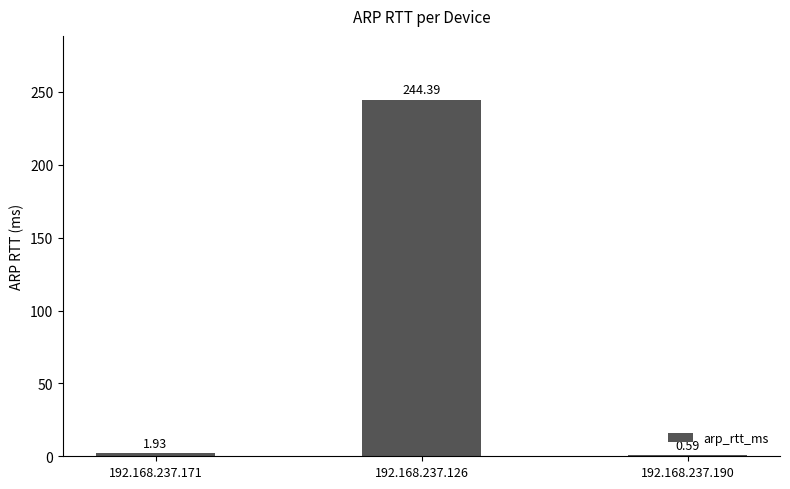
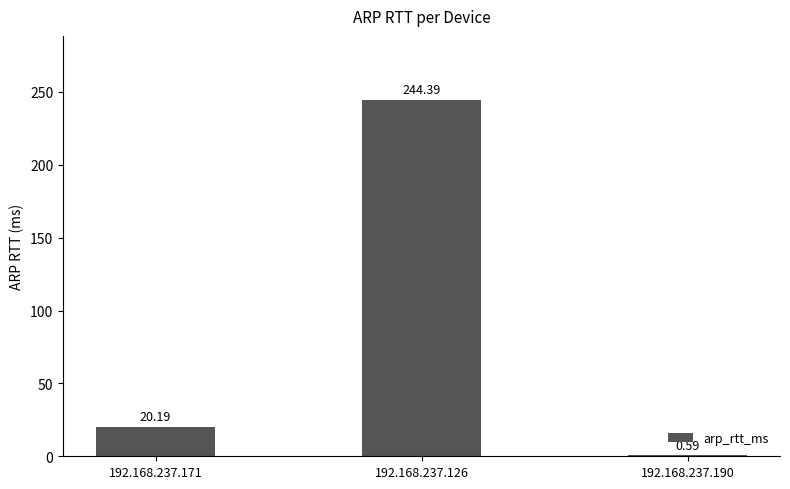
192.168.237.171: 1.93 -> 20.19
